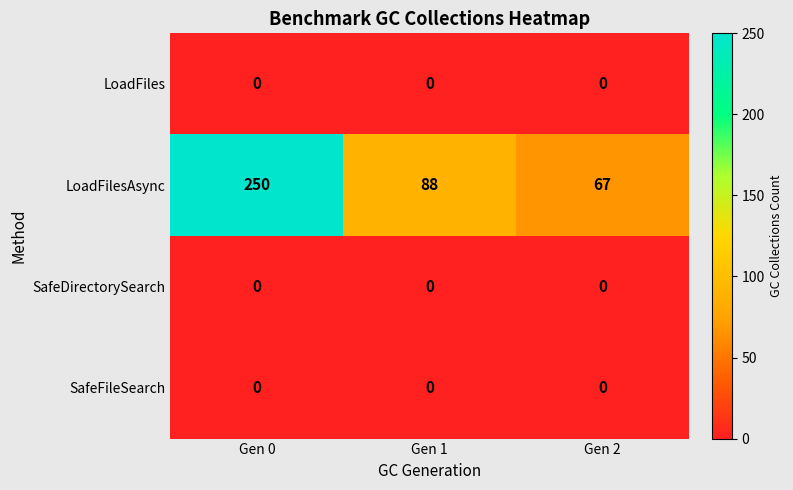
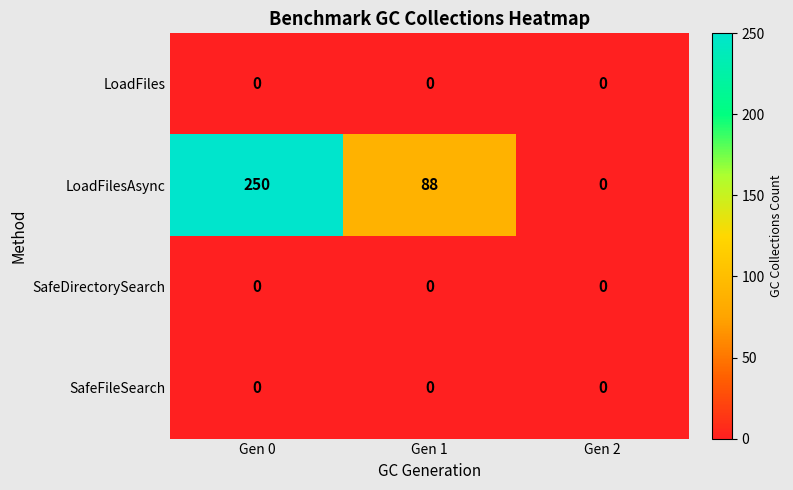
LoadFilesAsync, Gen 2: 67 -> 0
